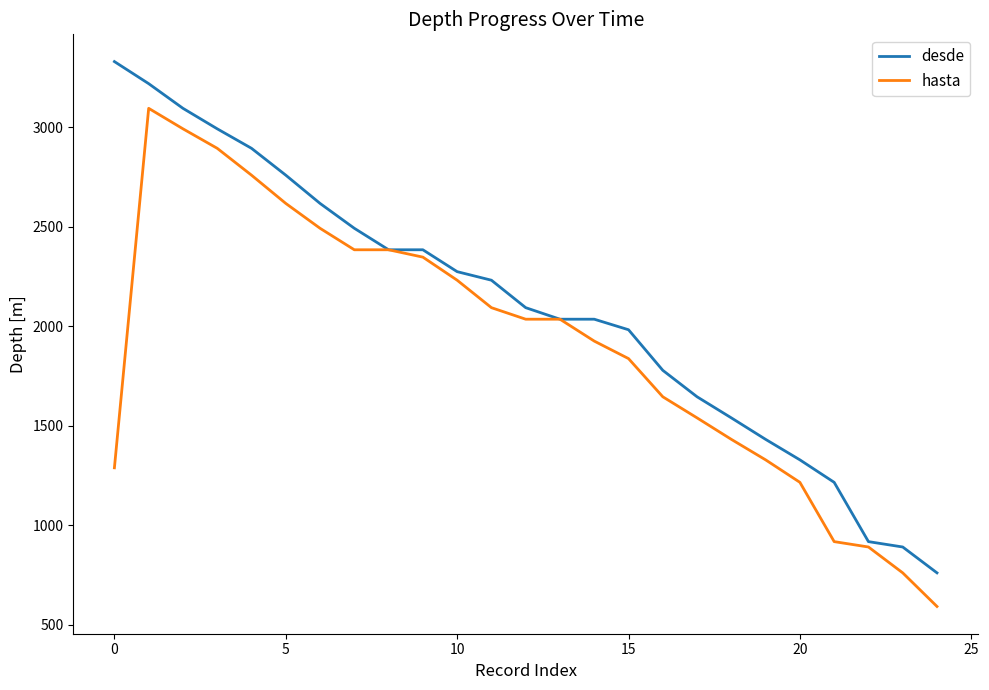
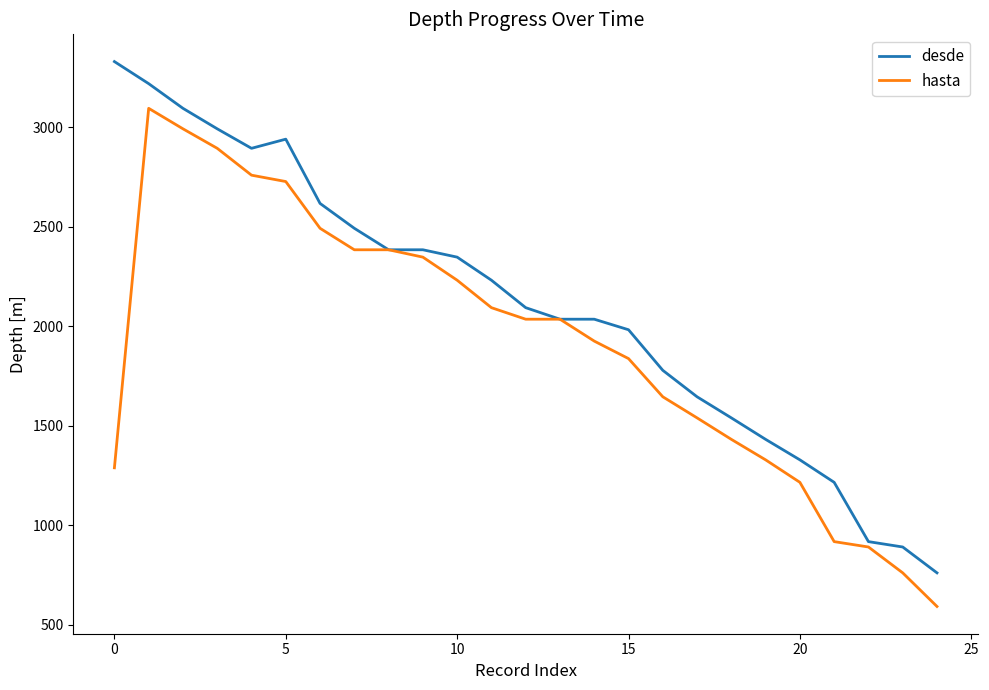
desde, 5: 2760 -> 2940
hasta, 5: 2620 -> 2730
desde, 10: 2280 -> 2350
